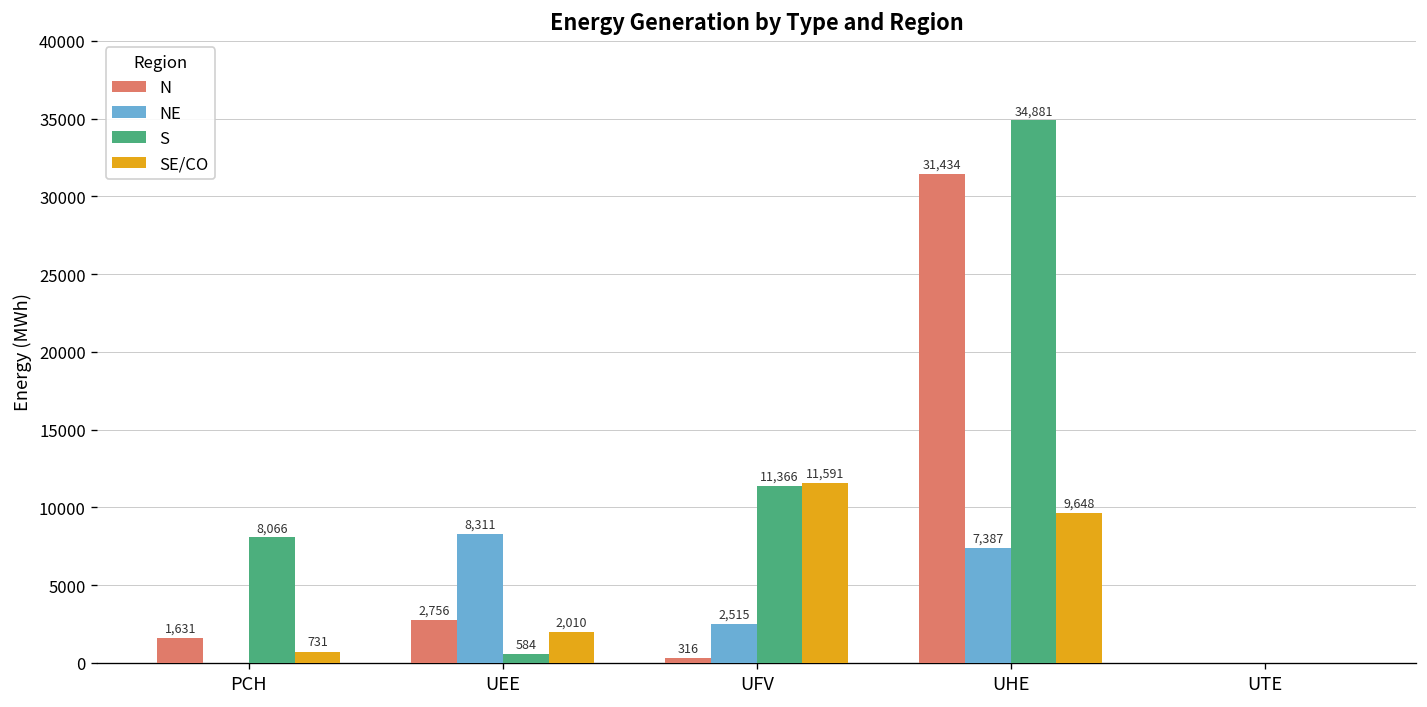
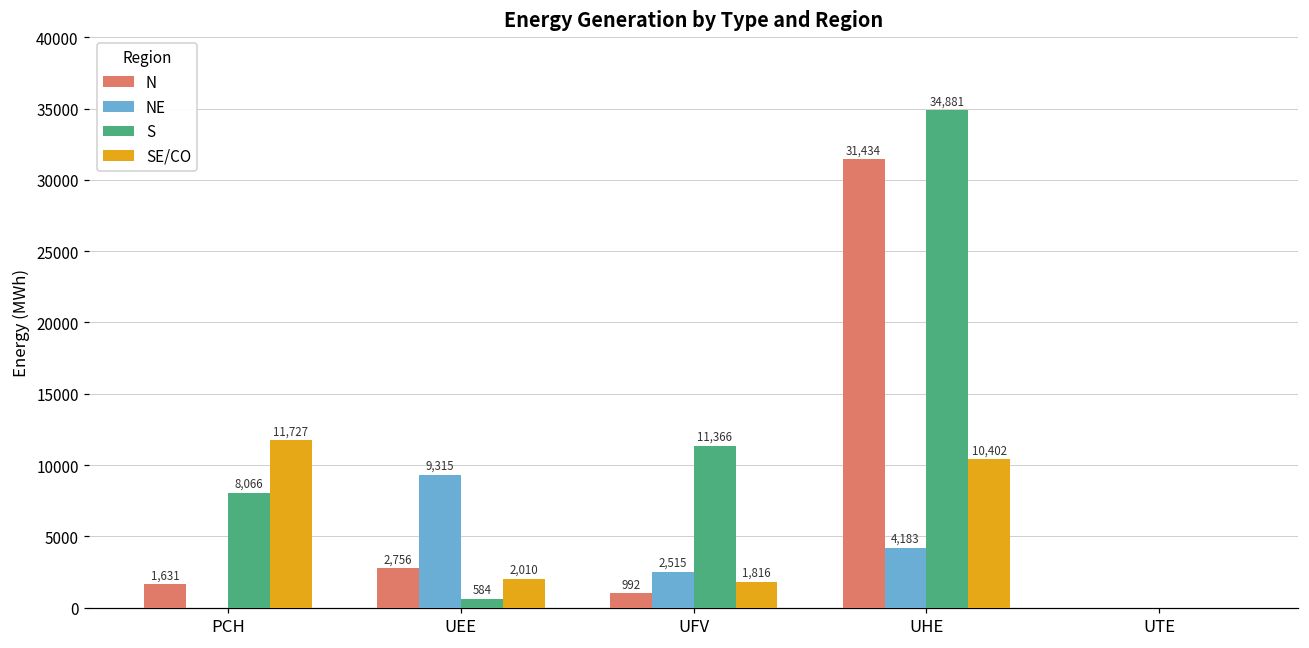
SE/CO, PCH: 731 -> 11,727
NE, UEE: 8,311 -> 9,315
N, UFV: 316 -> 992
SE/CO, UFV: 11,591 -> 1,816
NE, UHE: 7,387 -> 4,183
SE/CO, UHE: 9,648 -> 10,402
